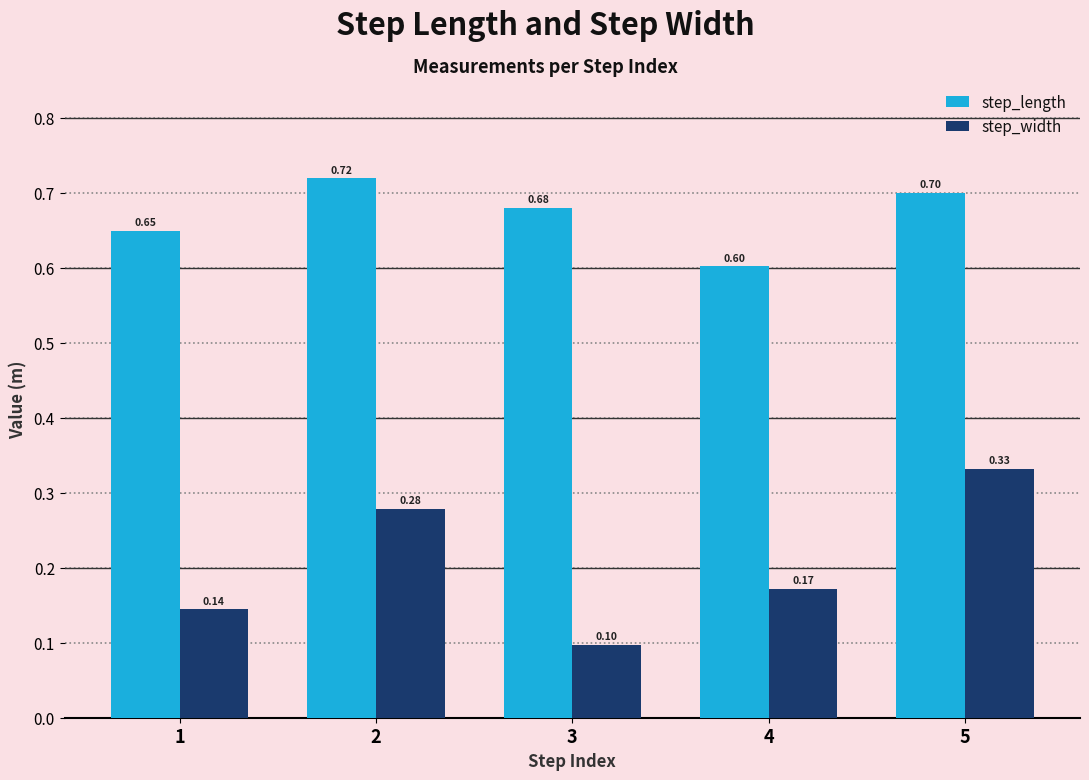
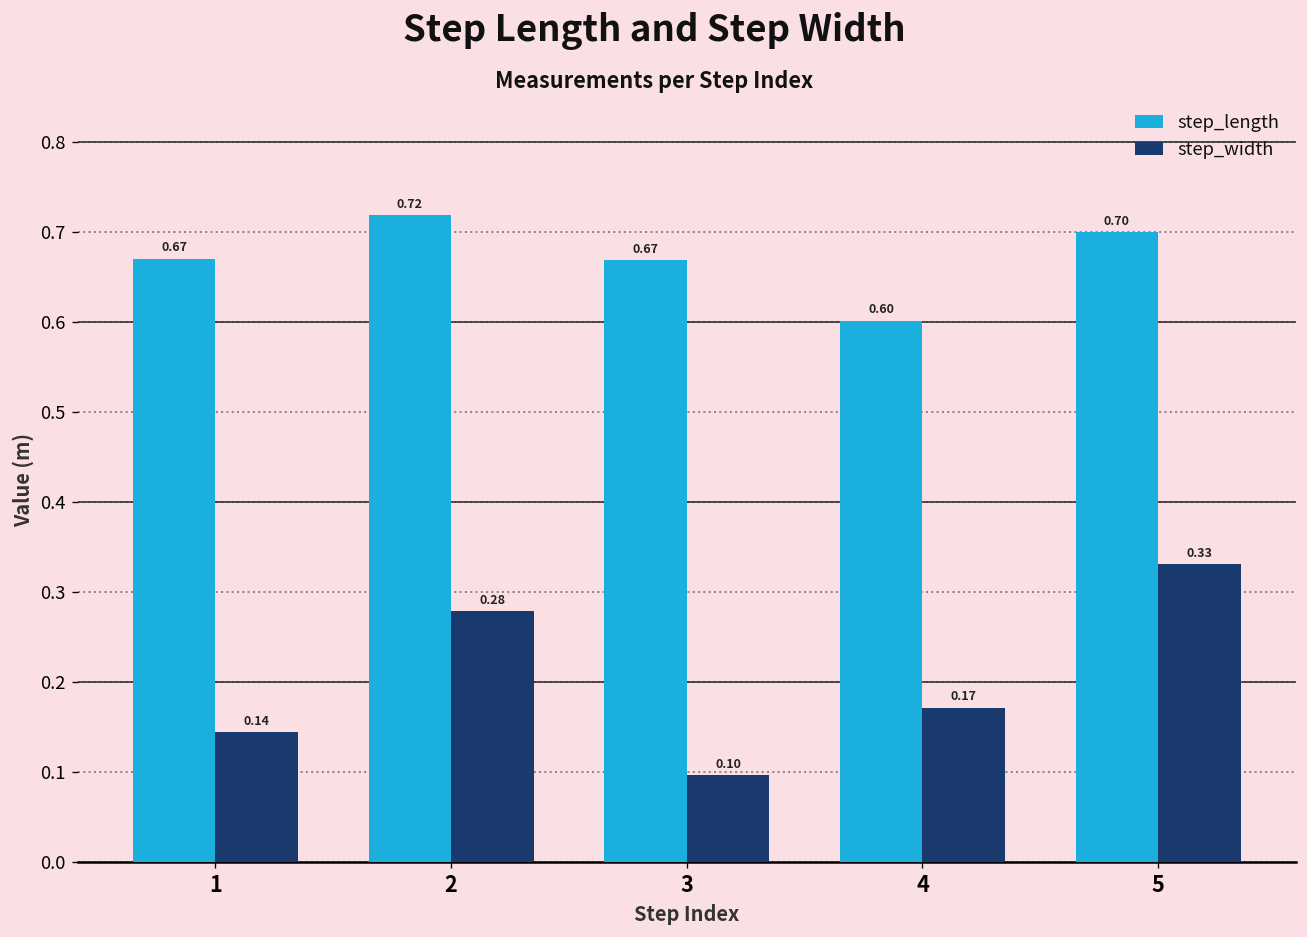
step_length, 1: 0.65 -> 0.67
step_length, 3: 0.68 -> 0.67
